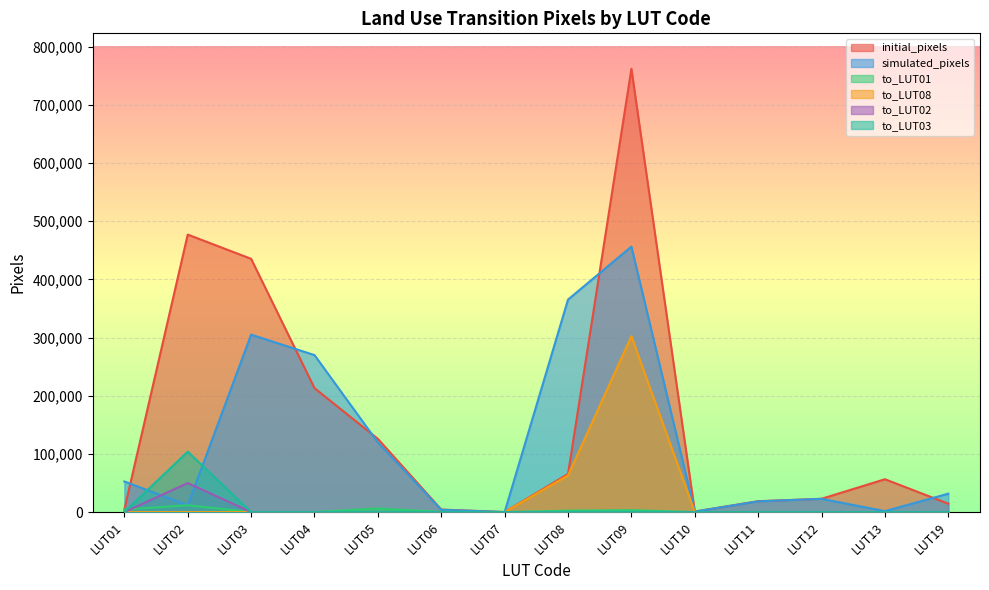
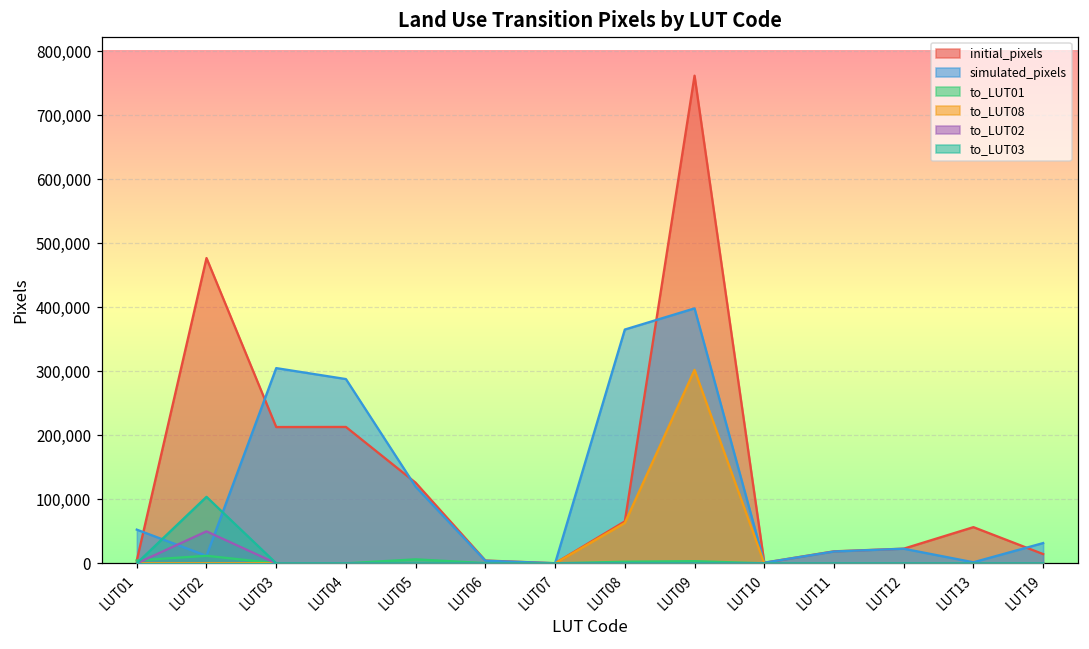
initial_pixels, LUT03: 440,000 -> 210,000
simulated_pixels, LUT04: 270,000 -> 290,000
simulated_pixels, LUT09: 460,000 -> 400,000
